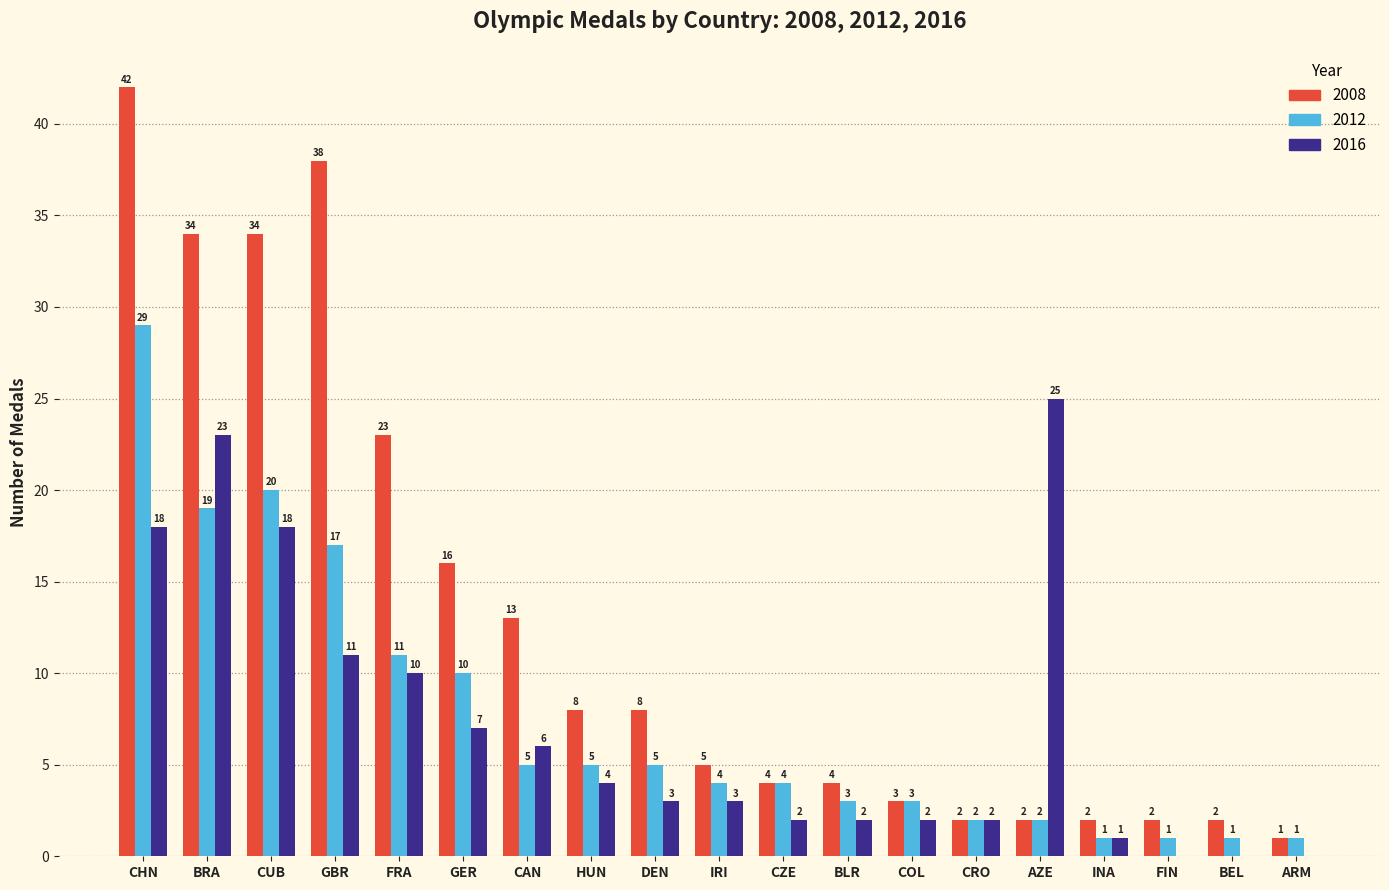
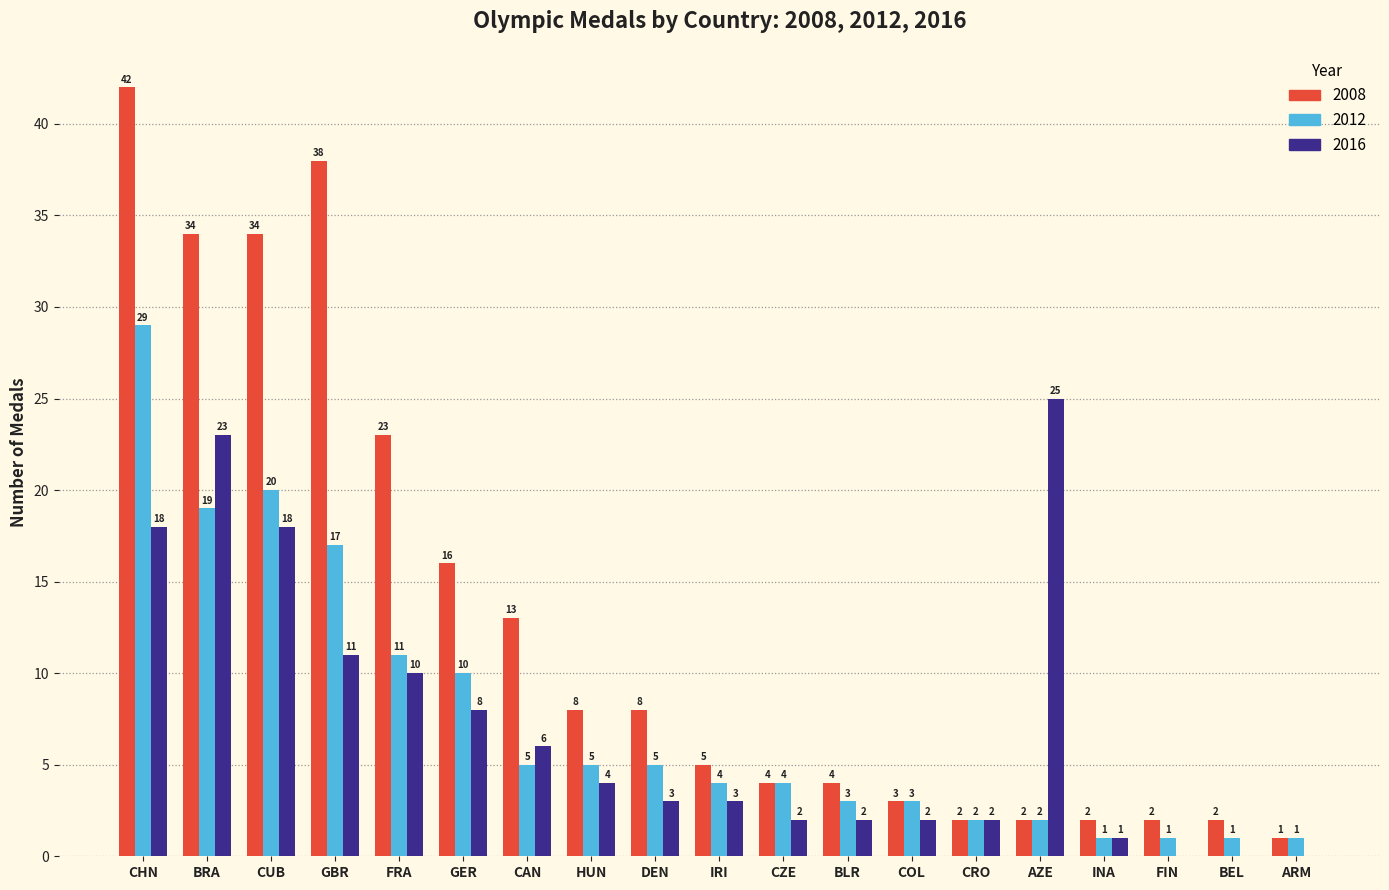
2016, GER: 7 -> 8
